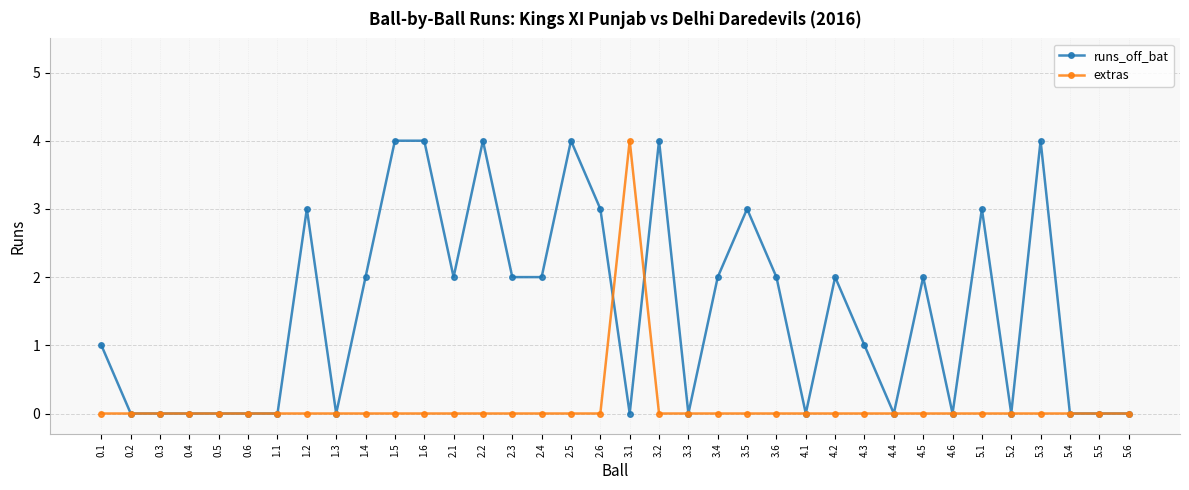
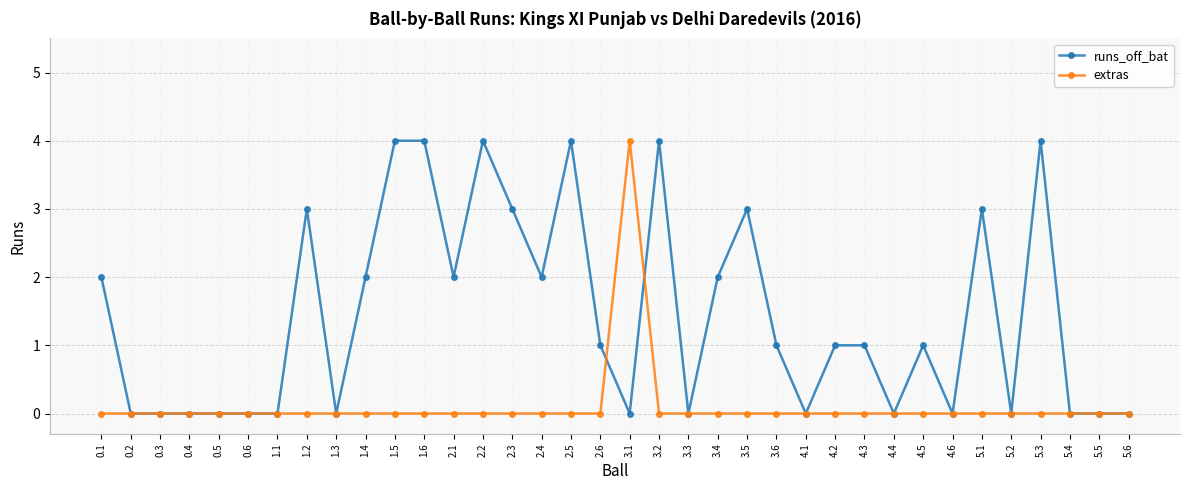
runs_off_bat, 0.1: 1 -> 2
runs_off_bat, 2.3: 2 -> 3
runs_off_bat, 2.6: 3 -> 1
runs_off_bat, 3.6: 2 -> 1
runs_off_bat, 4.2: 2 -> 1
runs_off_bat, 4.5: 2 -> 1
